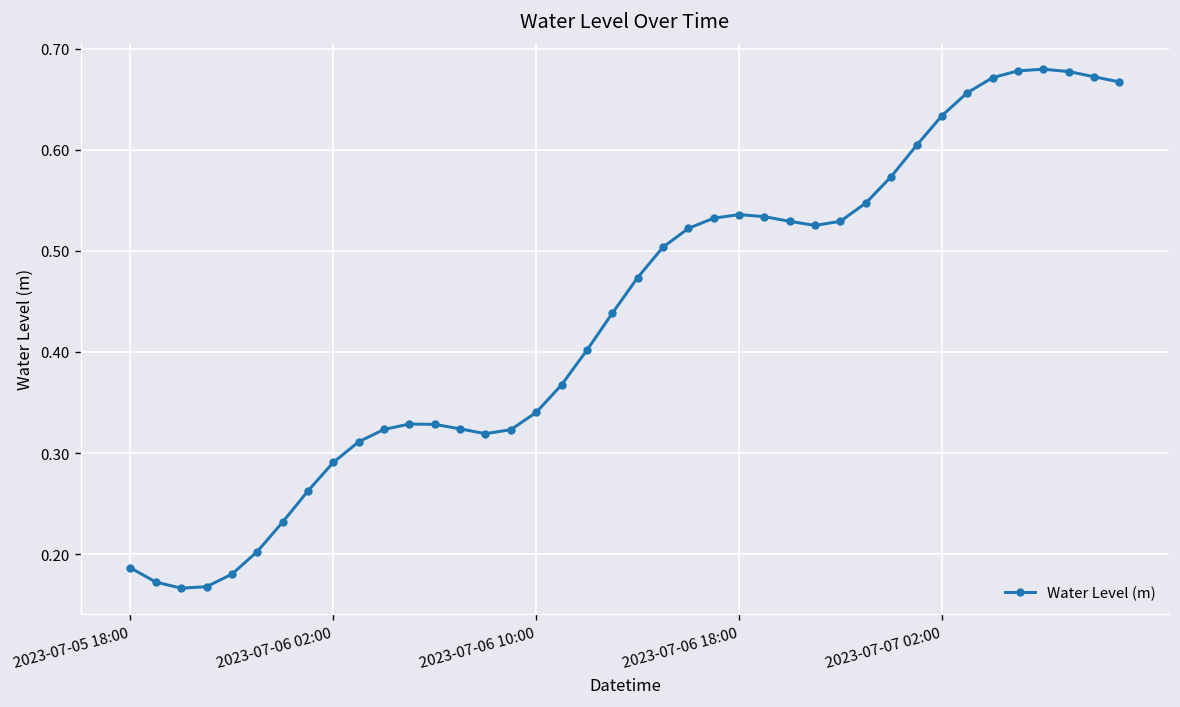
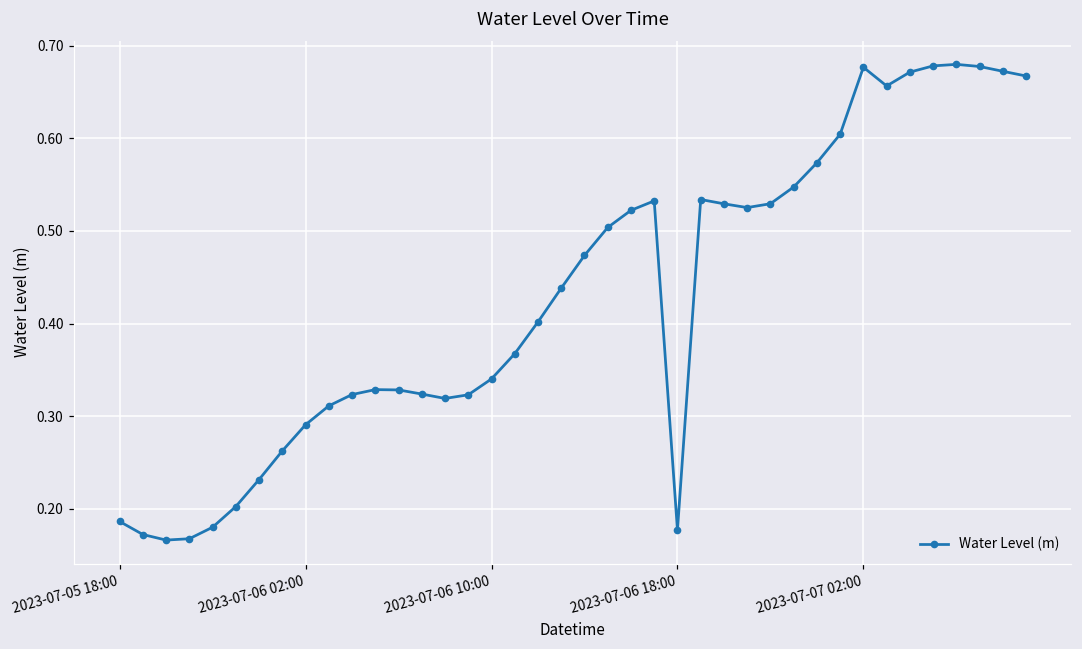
2023-07-06 18:00: 0.54 -> 0.18
2023-07-07 02:00: 0.63 -> 0.68
